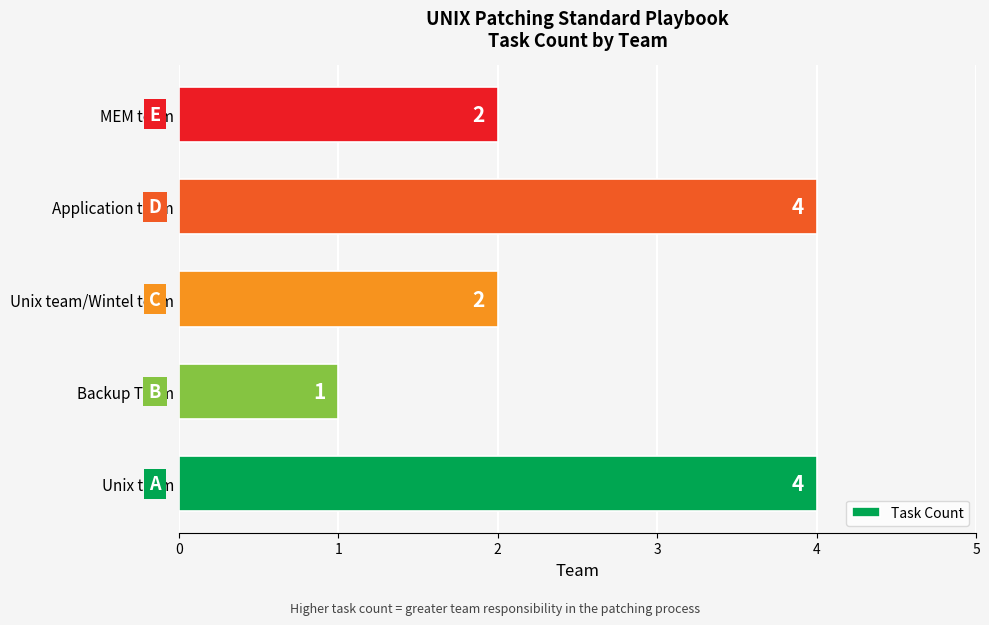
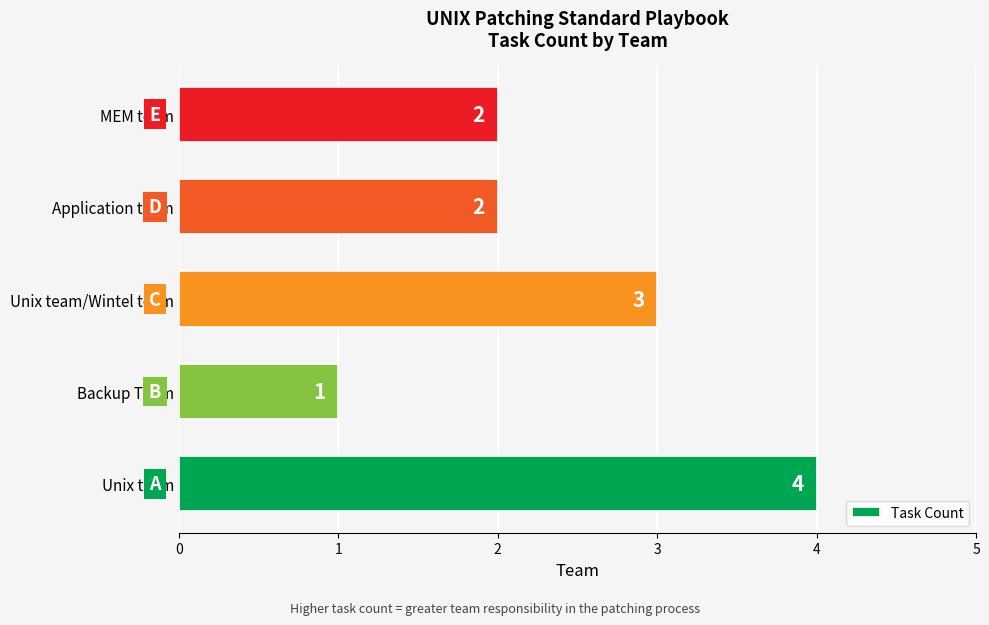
Application team: 4 -> 2
Unix team/Wintel team: 2 -> 3
